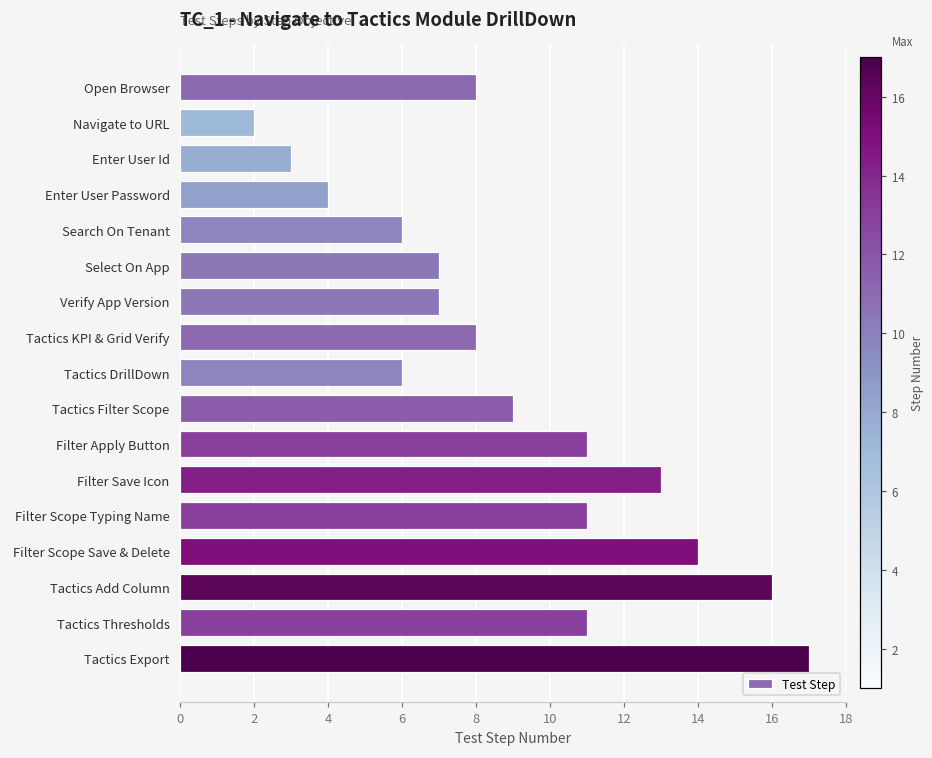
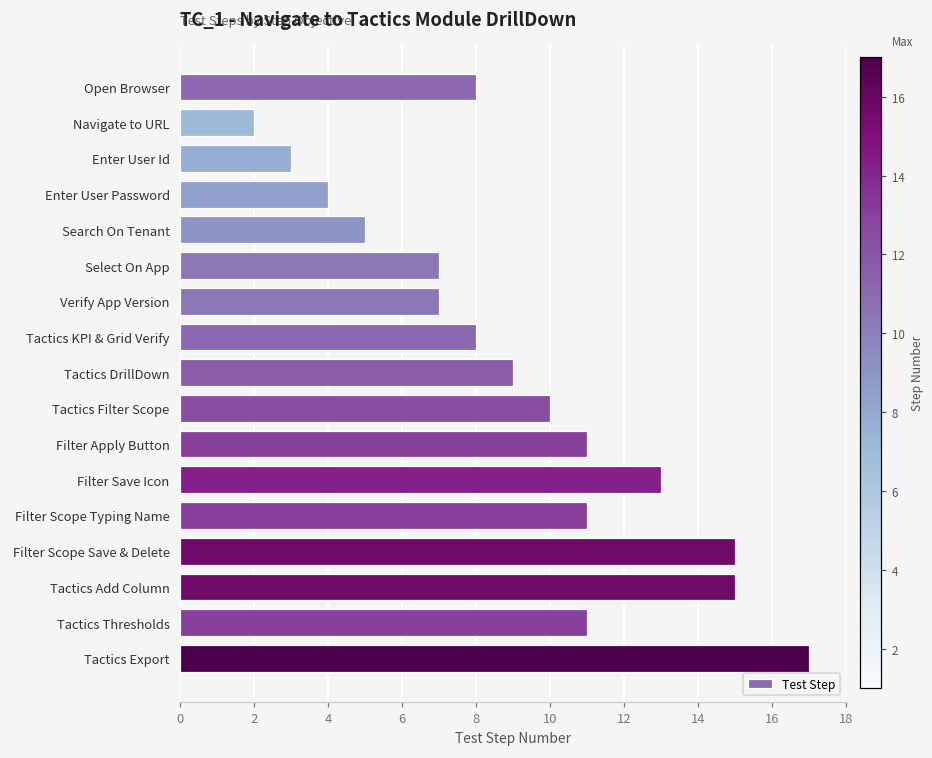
Search On Tenant: 6 -> 5
Tactics DrillDown: 6 -> 9
Tactics Filter Scope: 9 -> 10
Filter Scope Save & Delete: 14 -> 15
Tactics Add Column: 16 -> 15
